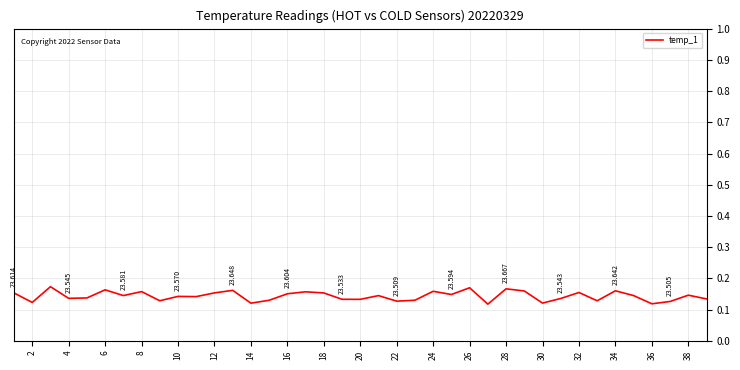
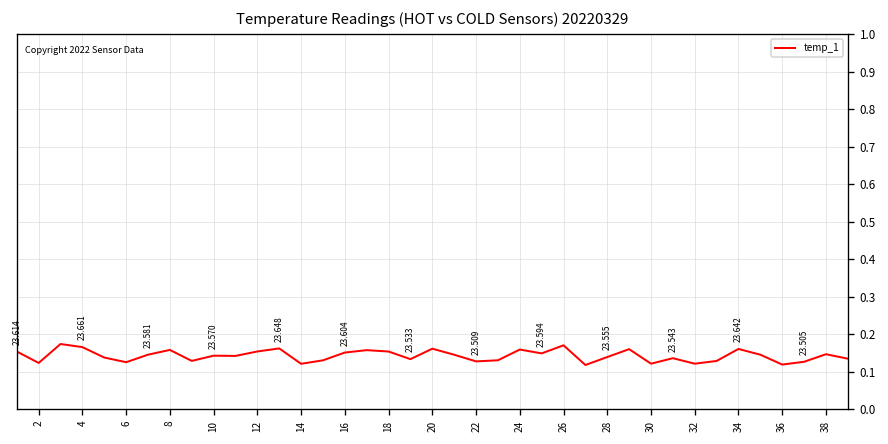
4: 23.545 -> 23.661
6: 0.16 -> 0.13
20: 0.13 -> 0.16
28: 23.667 -> 23.555
32: 0.16 -> 0.12
